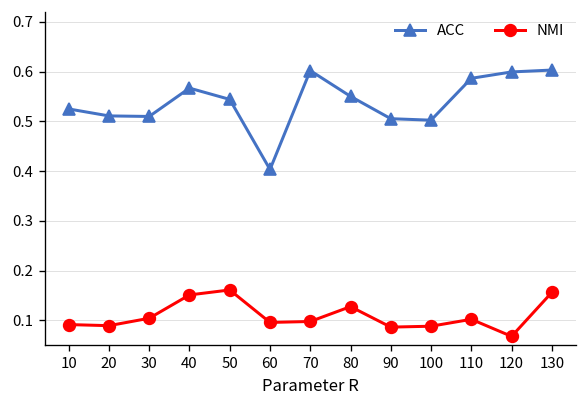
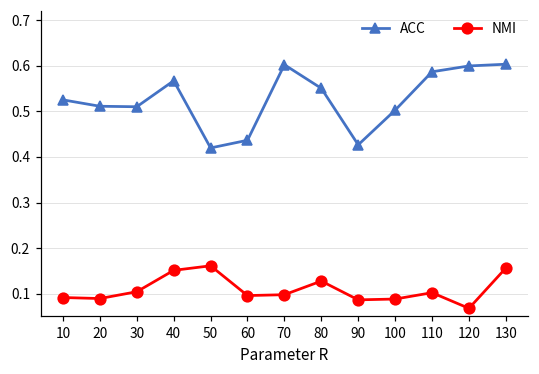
ACC, 50: 0.54 -> 0.42
ACC, 60: 0.40 -> 0.44
ACC, 90: 0.51 -> 0.43
